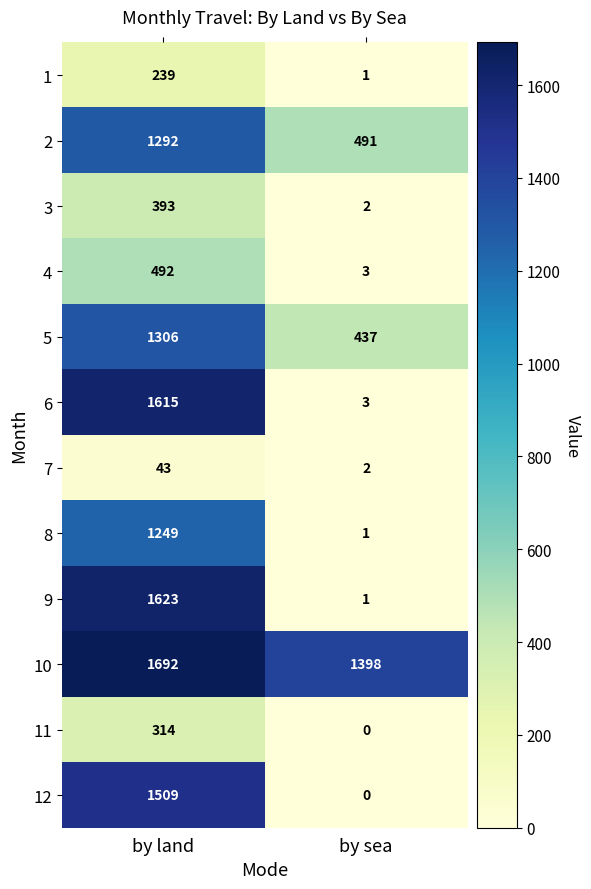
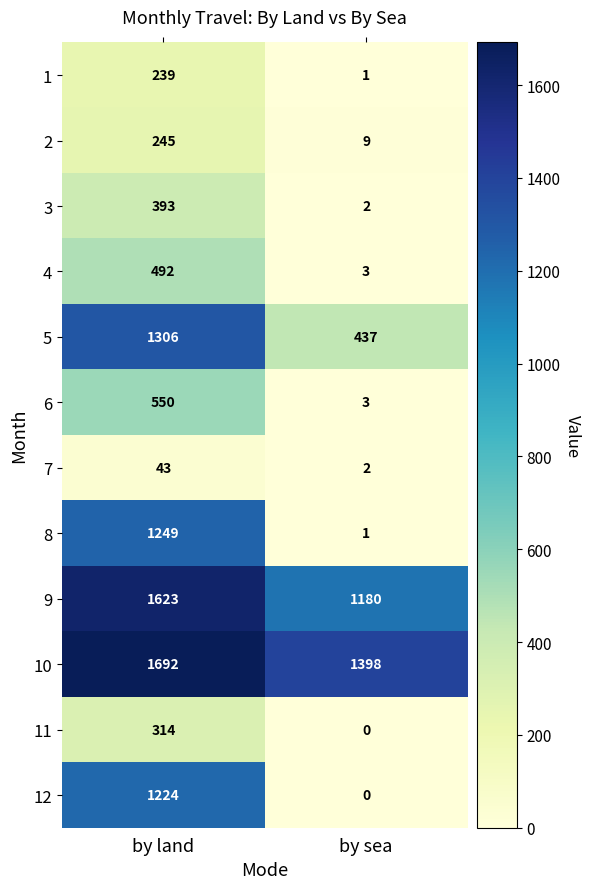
2, by land: 1292 -> 245
2, by sea: 491 -> 9
6, by land: 1615 -> 550
9, by sea: 1 -> 1180
12, by land: 1509 -> 1224
